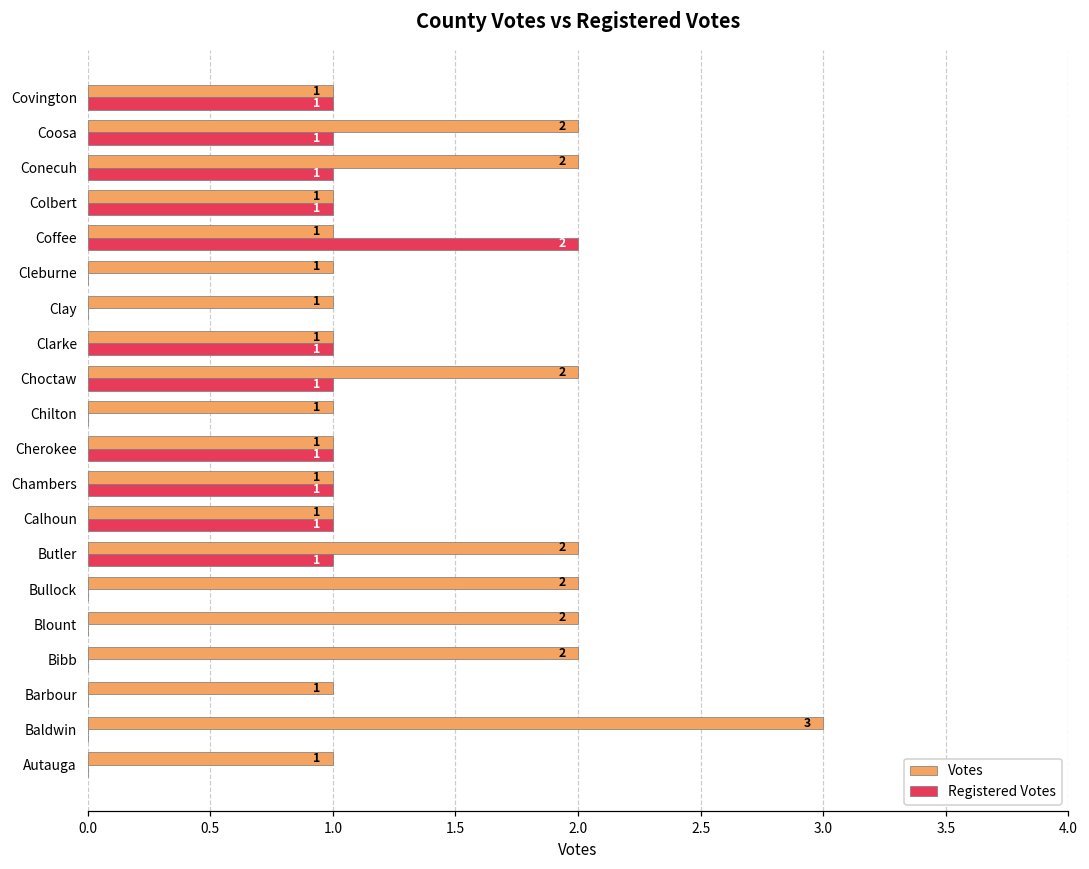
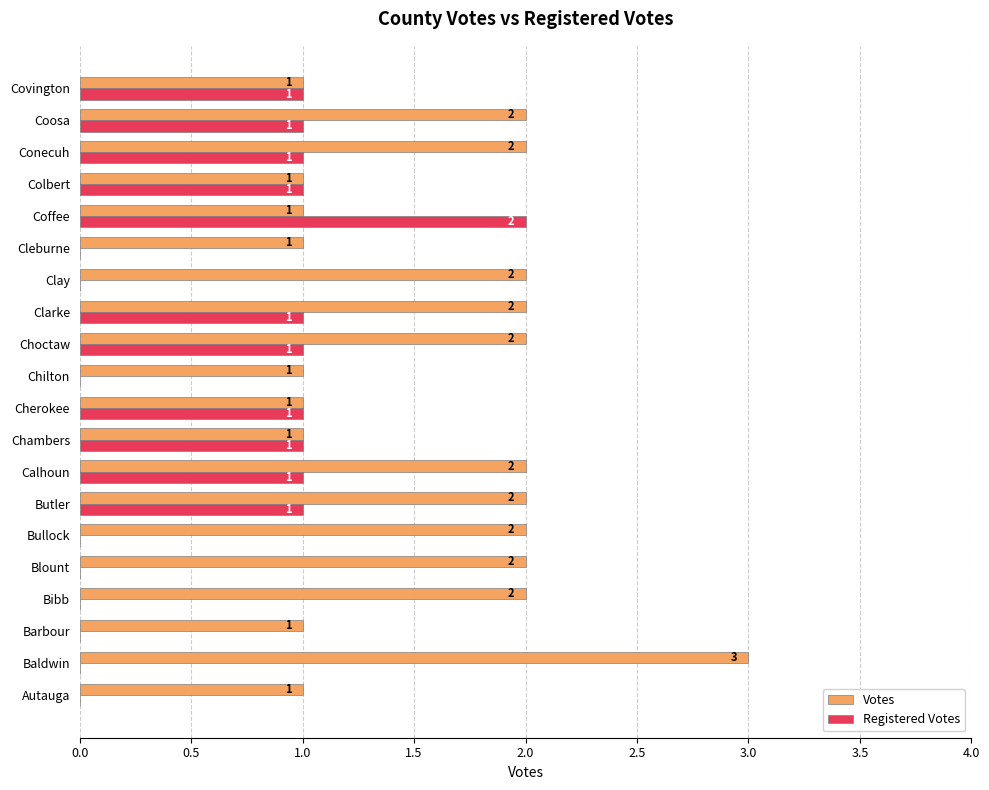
Votes, Clay: 1 -> 2
Votes, Clarke: 1 -> 2
Votes, Calhoun: 1 -> 2
